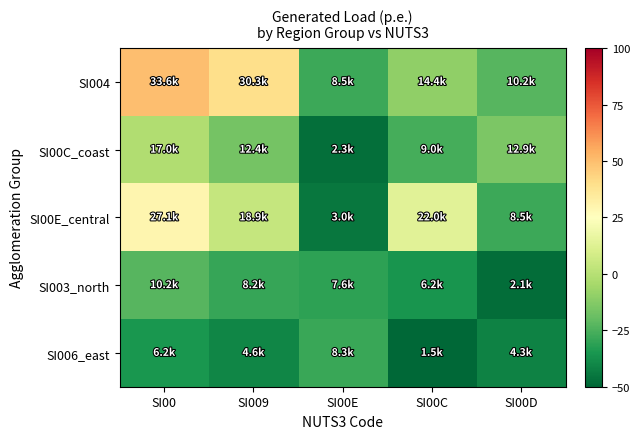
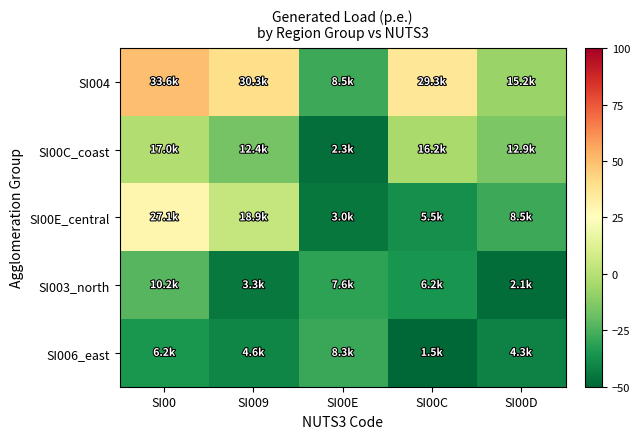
SI004, SI00C: 14.4k -> 29.3k
SI004, SI00D: 10.2k -> 15.2k
SI00C_coast, SI00C: 9.0k -> 16.2k
SI00E_central, SI00C: 22.0k -> 5.5k
SI003_north, SI009: 8.2k -> 3.3k
